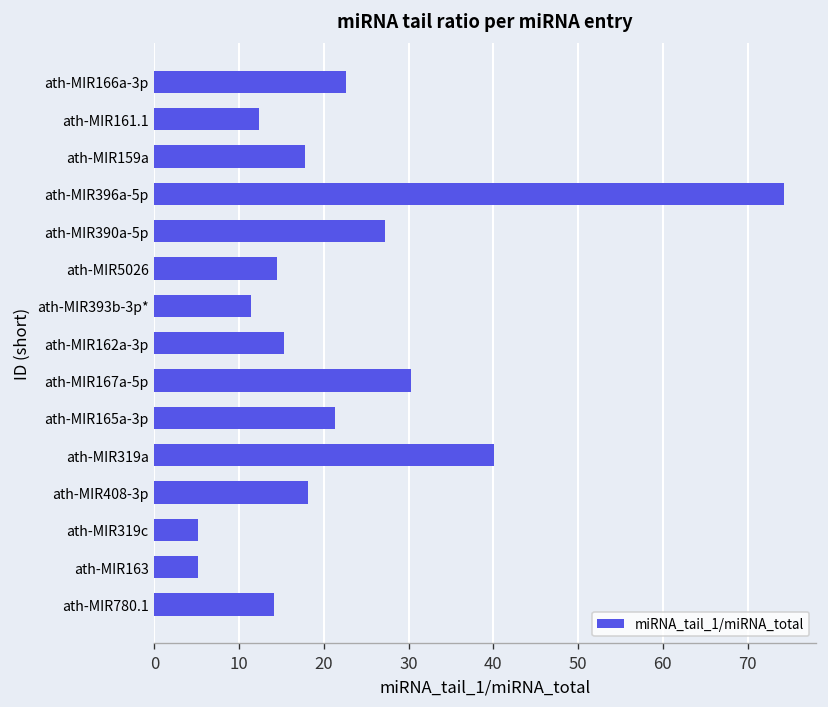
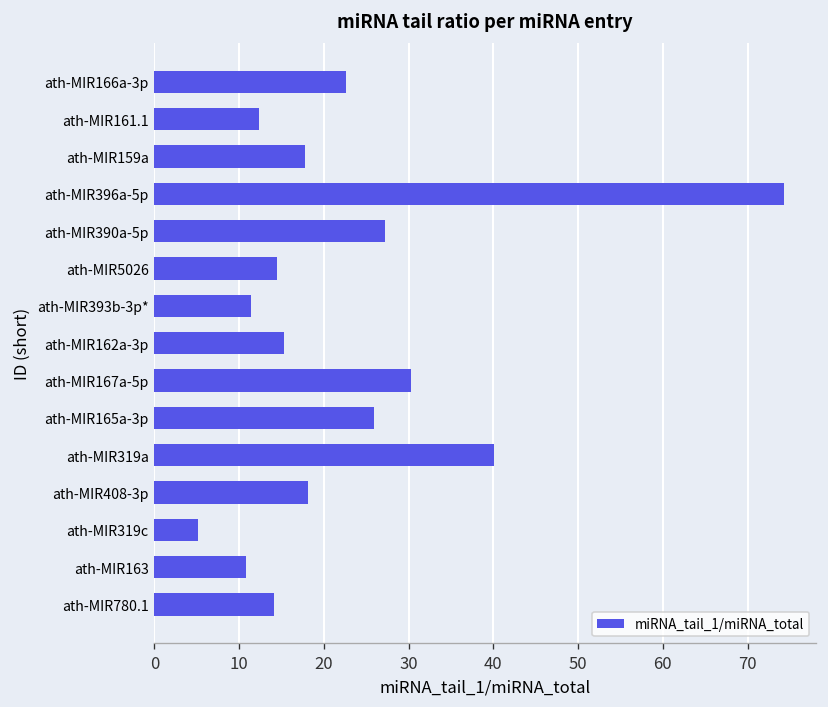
ath-MIR165a-3p: 21 -> 26
ath-MIR163: 5 -> 11
